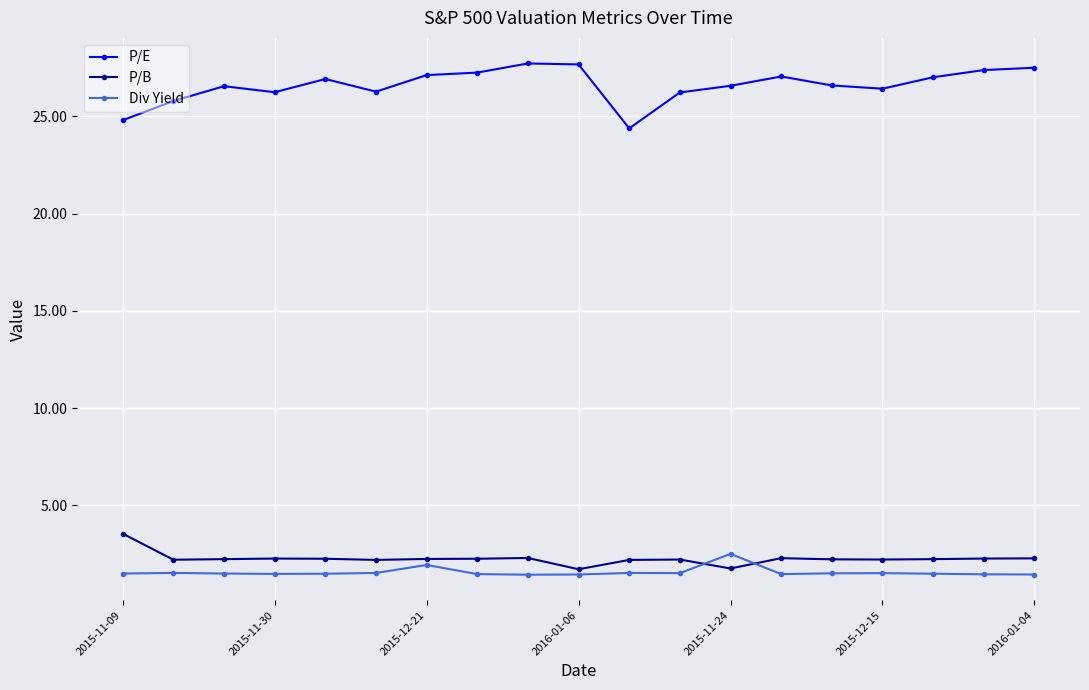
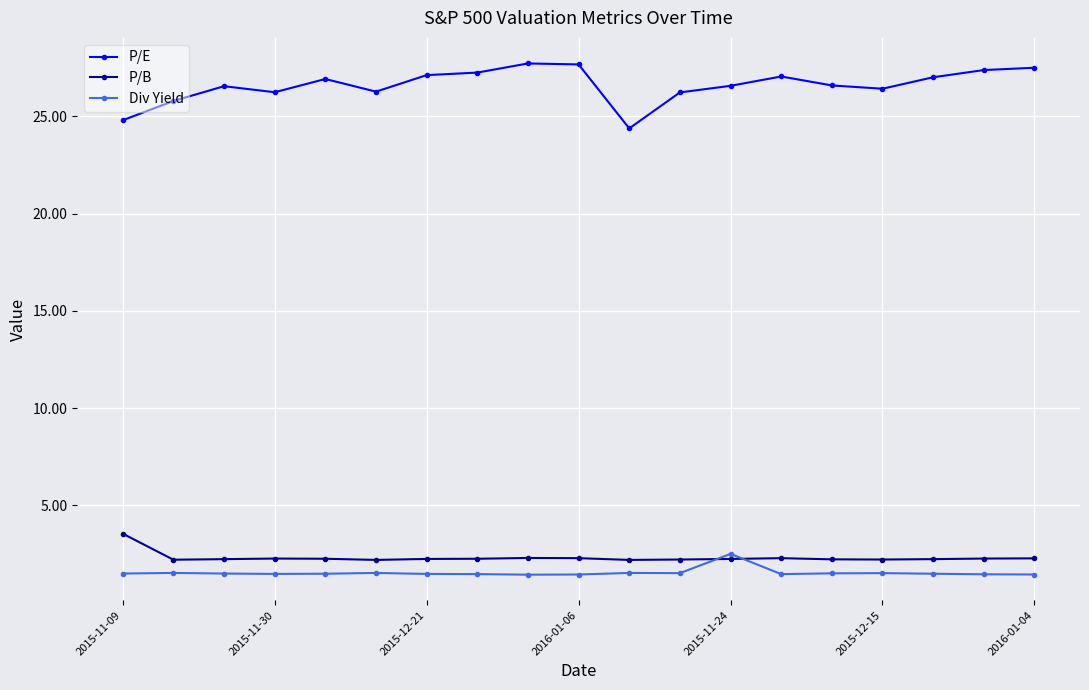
Div Yield, 2015-12-21: 1.9 -> 1.5
P/B, 2016-01-06: 1.7 -> 2.3
P/B, 2015-11-24: 1.8 -> 2.2
